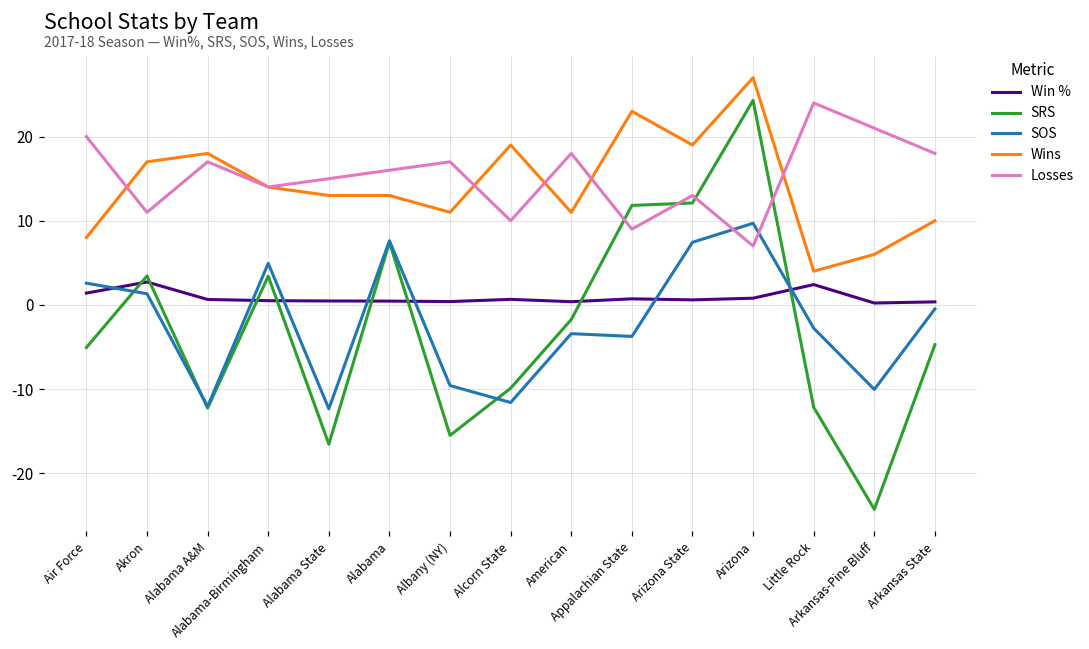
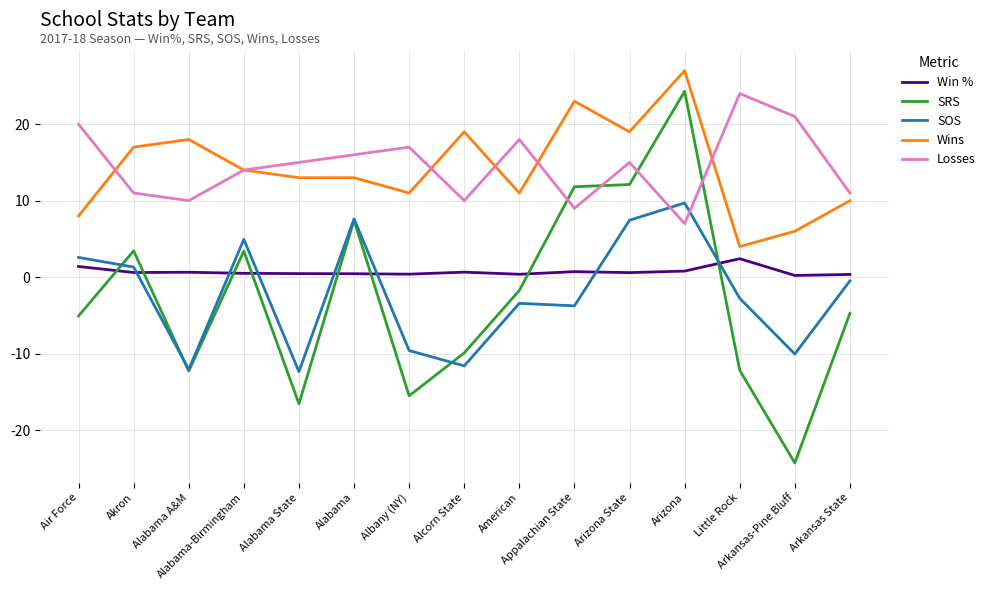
Win %, Akron: 3 -> 1
Losses, Alabama A&M: 17 -> 10
Losses, Arizona State: 13 -> 15
Losses, Arkansas State: 18 -> 11
